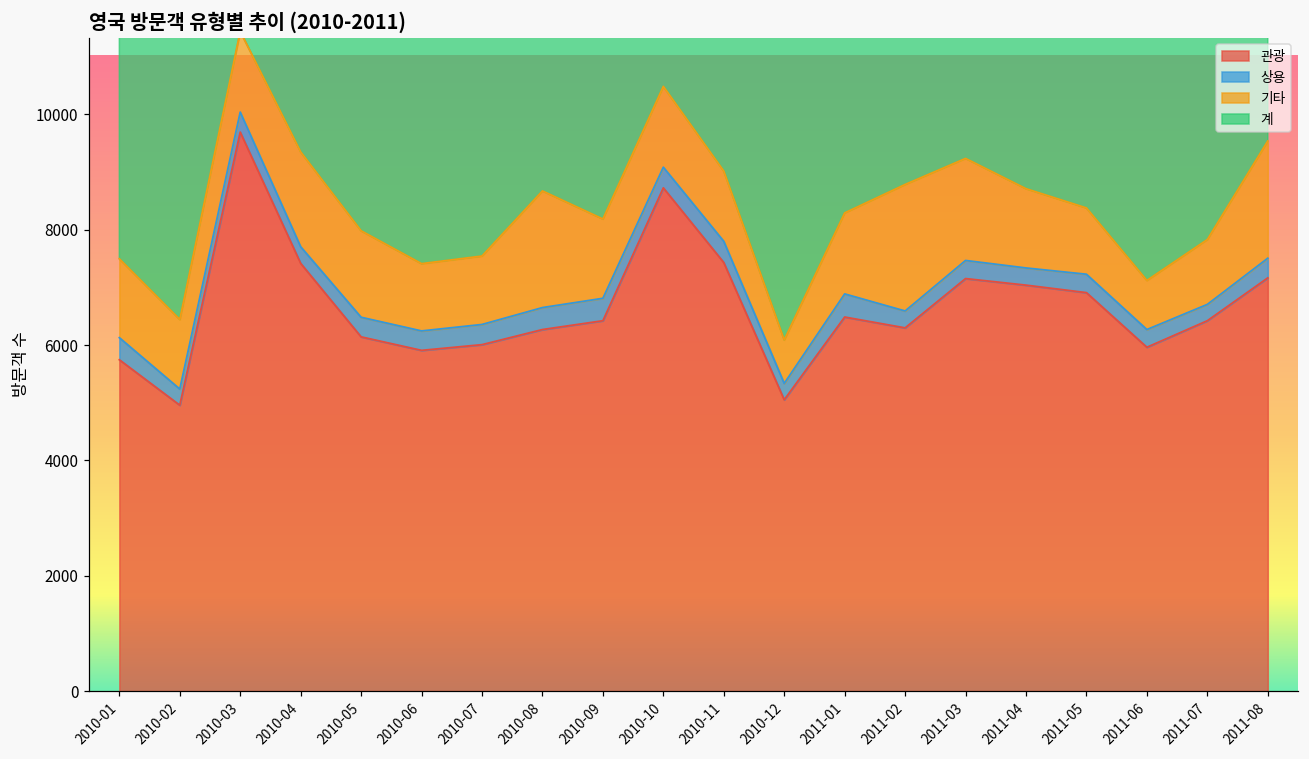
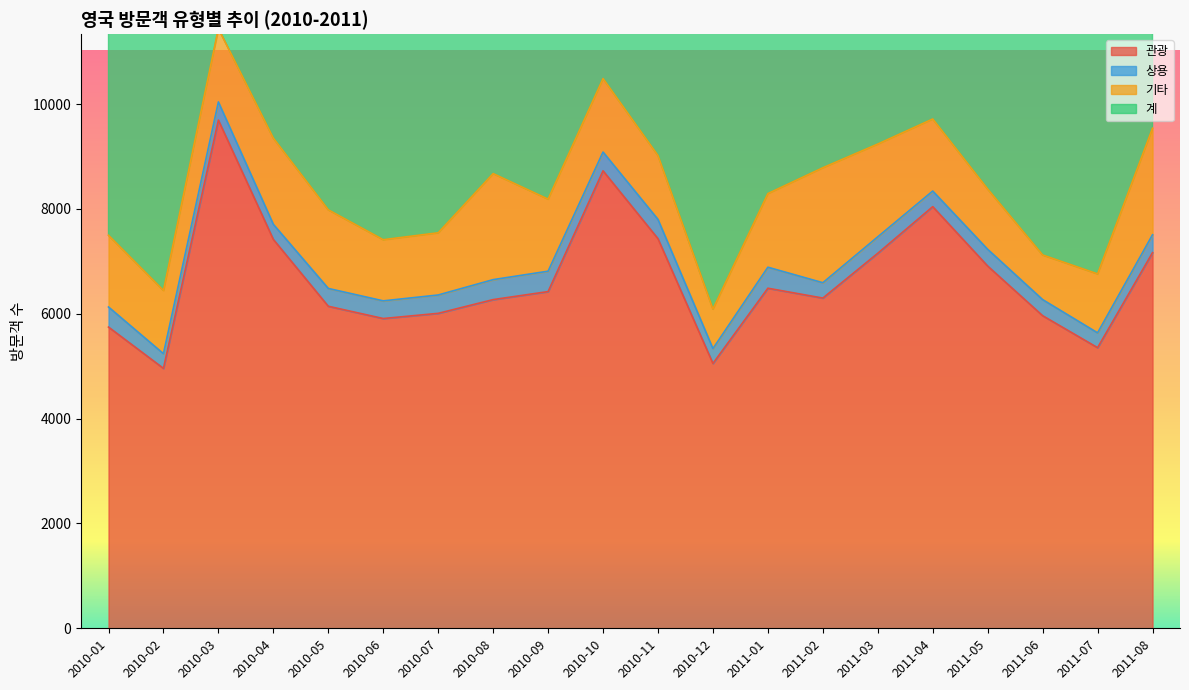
관광, 2011-04: 7000 -> 8000
관광, 2011-07: 6400 -> 5400
